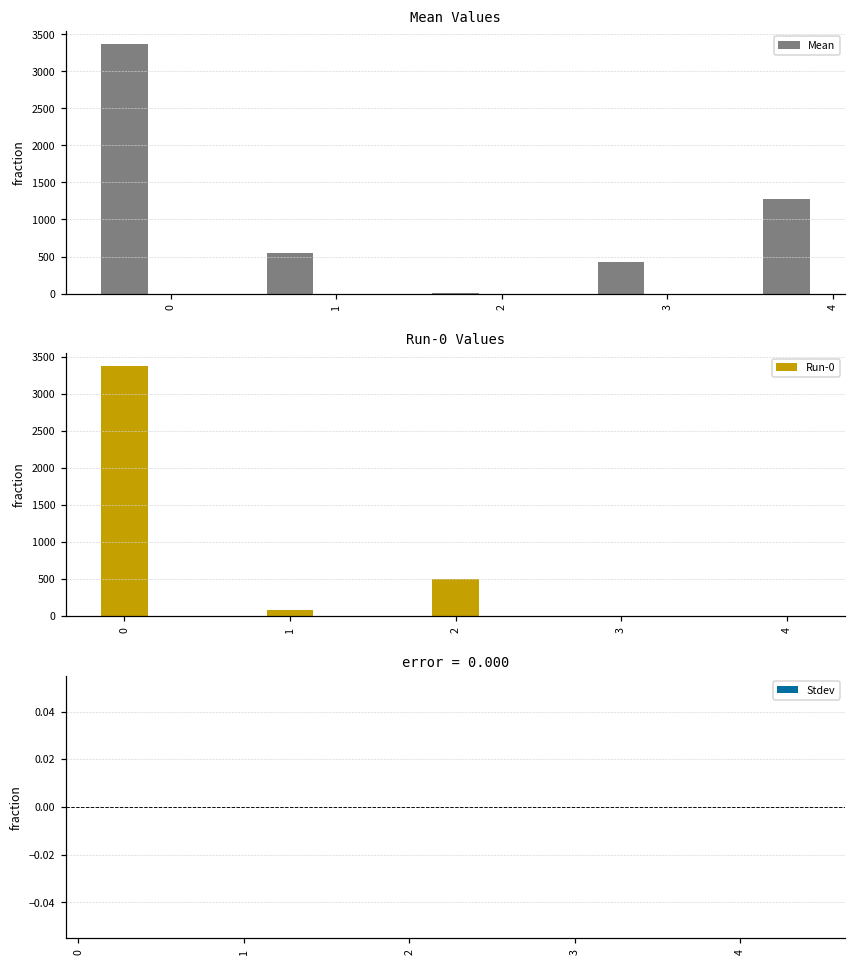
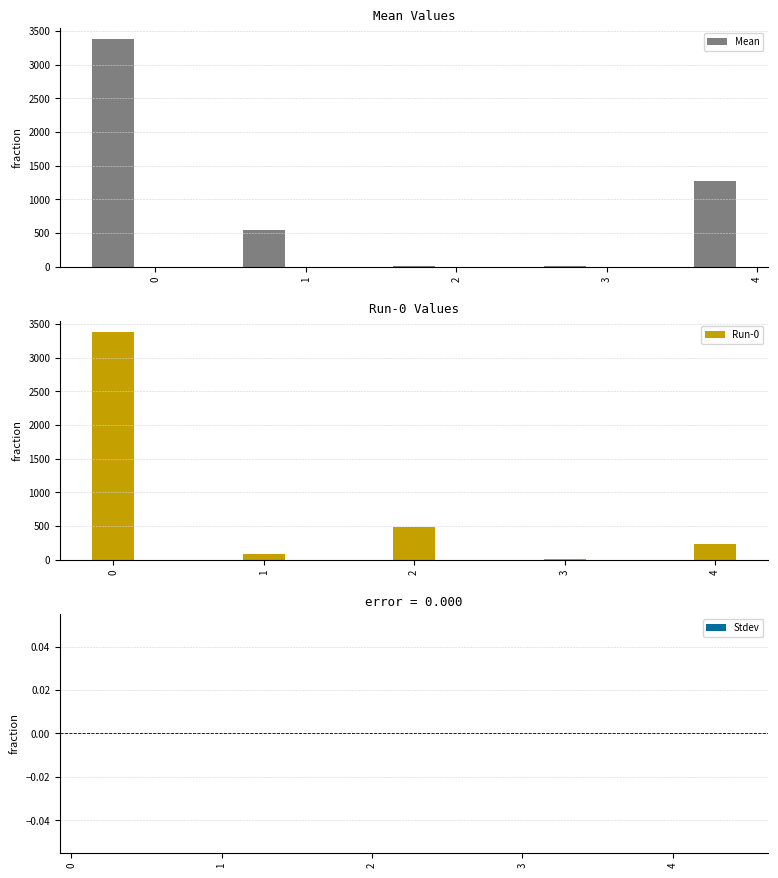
Mean Values, 3: 400 -> 0
Run-0 Values, 4: 0 -> 200
